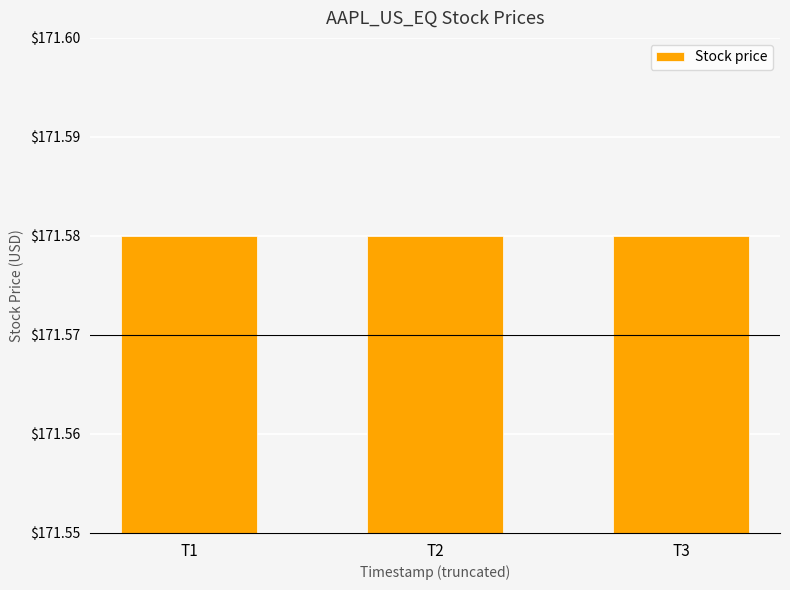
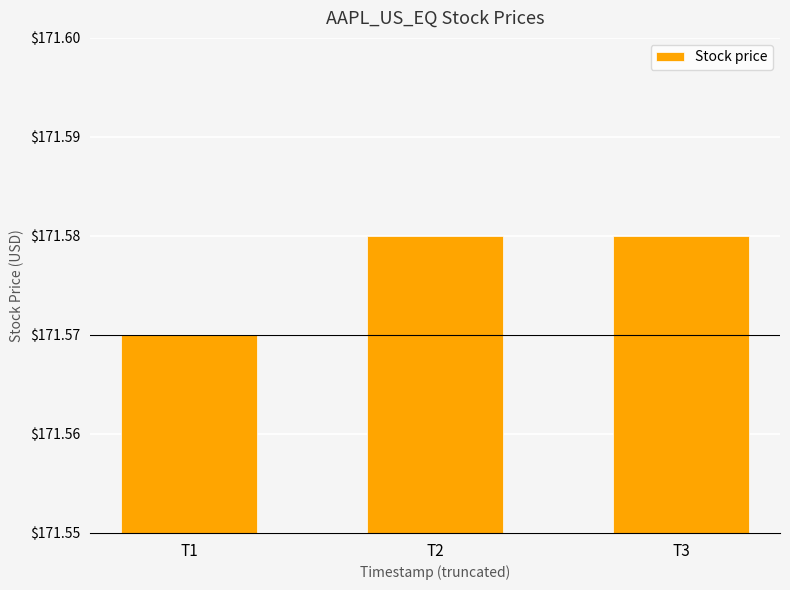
T1: $171.58 -> $171.57
